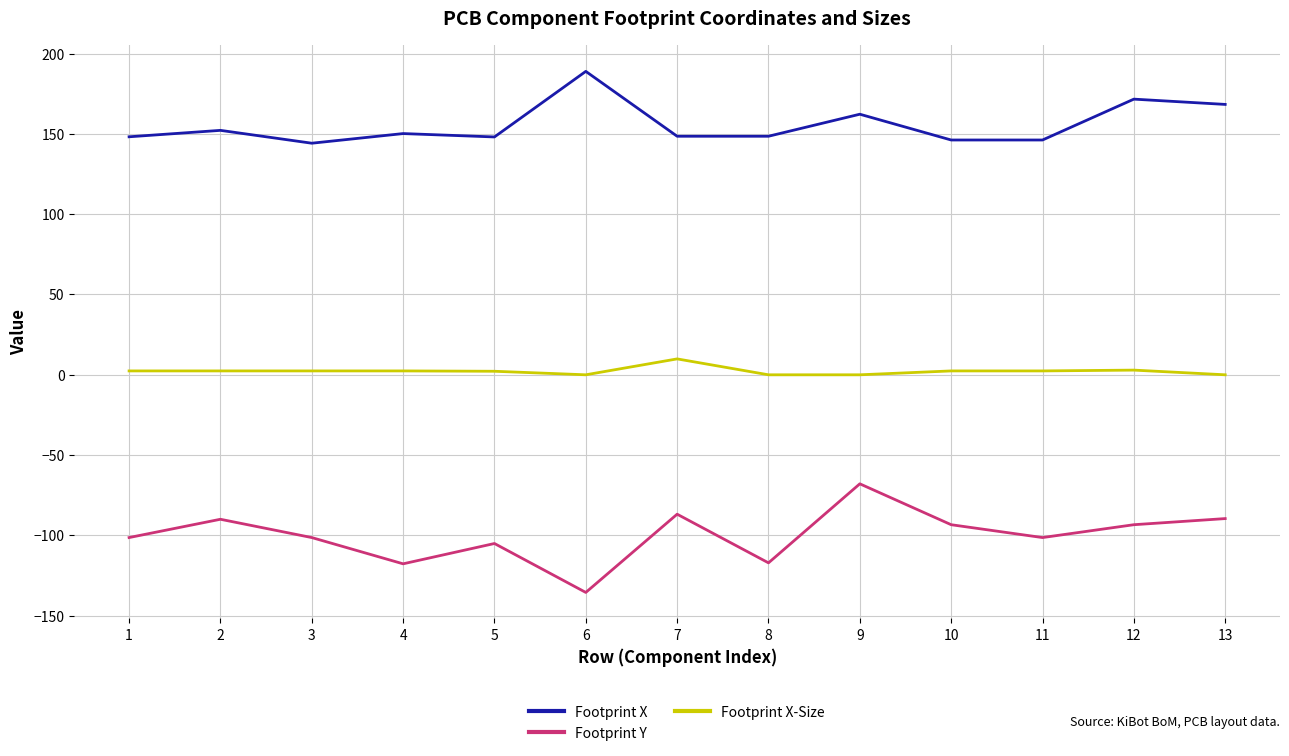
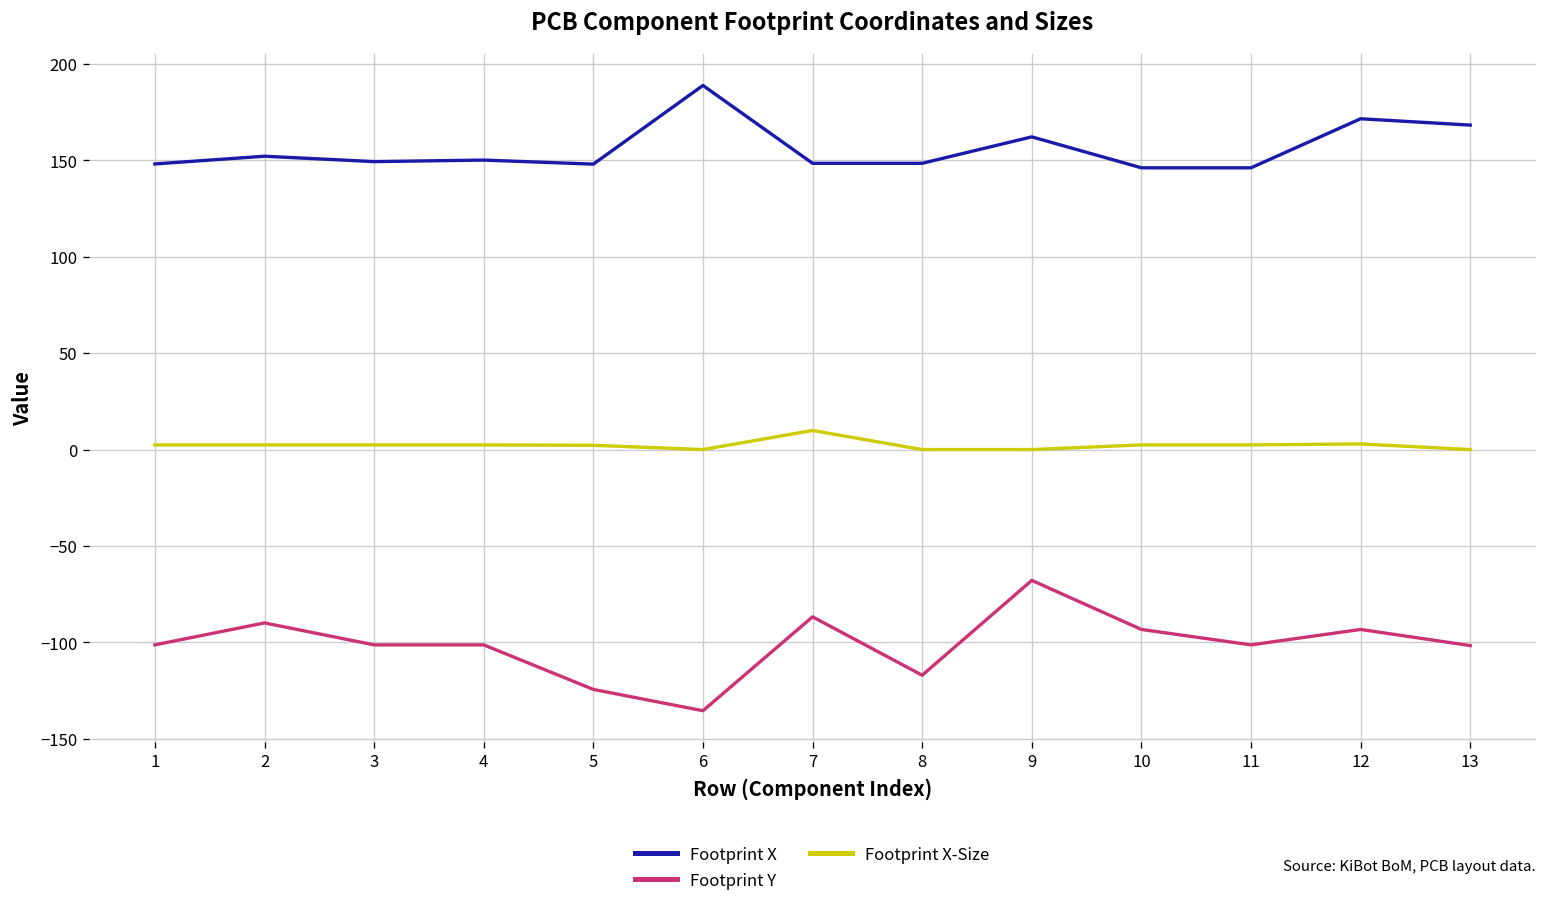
Footprint X, 3: 144 -> 149
Footprint Y, 4: -118 -> -101
Footprint Y, 5: -105 -> -124
Footprint Y, 13: -90 -> -102
